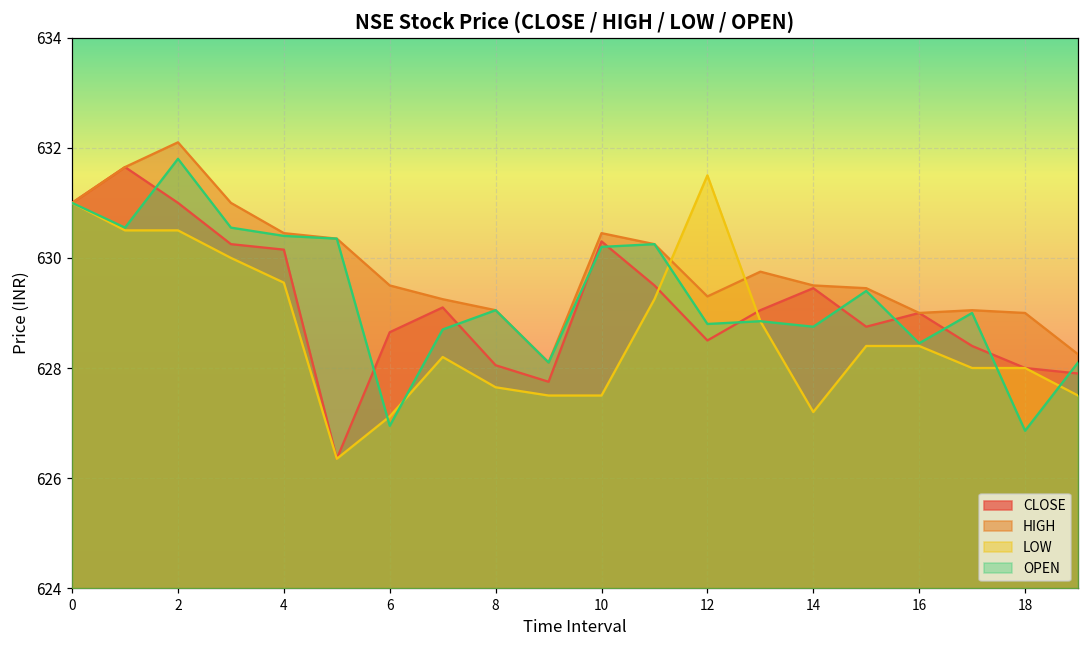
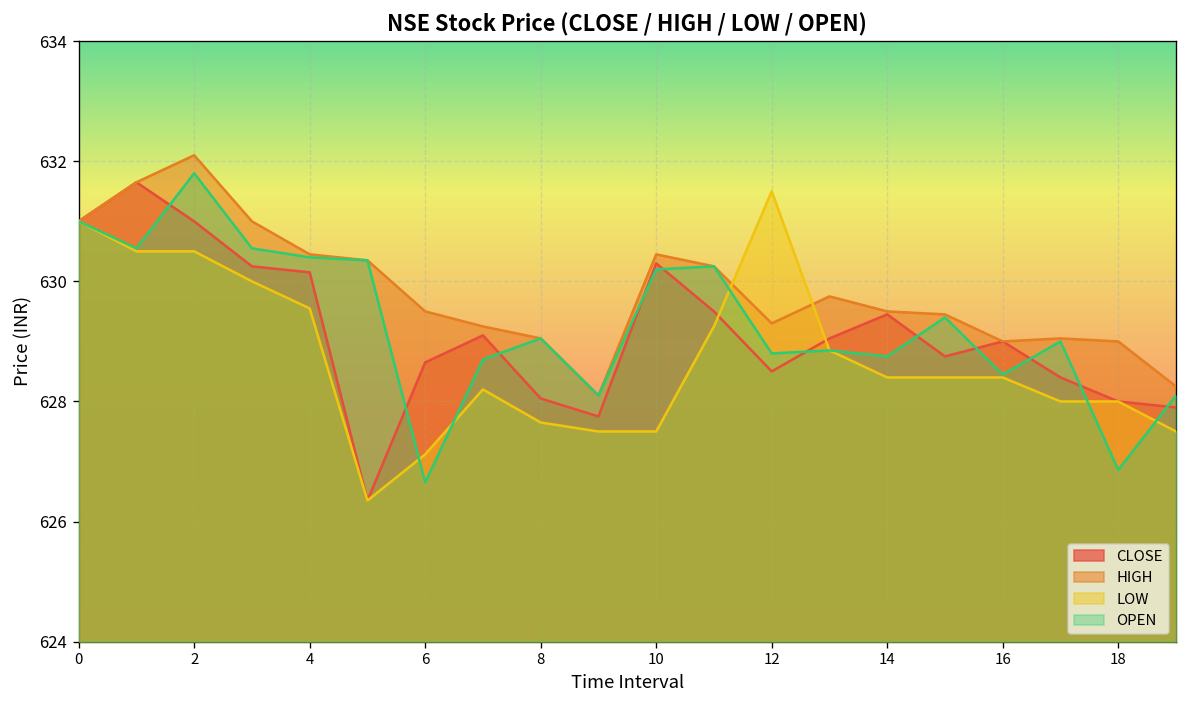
OPEN, 6: 627.0 -> 626.7
LOW, 14: 627.2 -> 628.4
